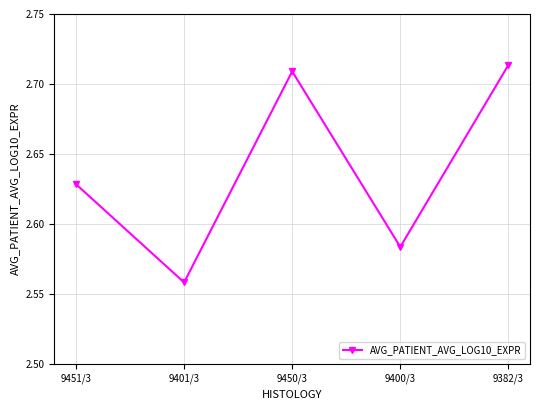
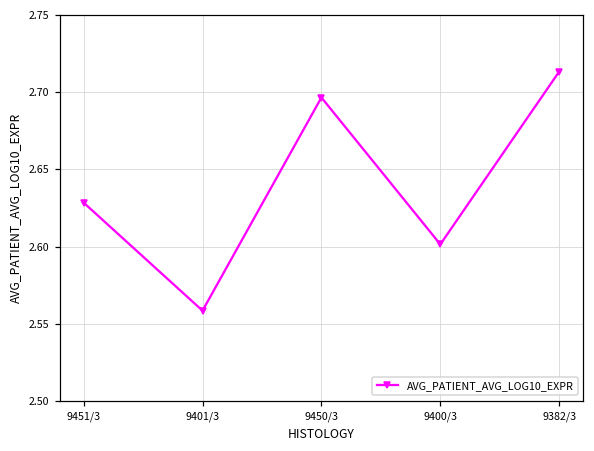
9450/3: 2.709 -> 2.697
9400/3: 2.584 -> 2.601
